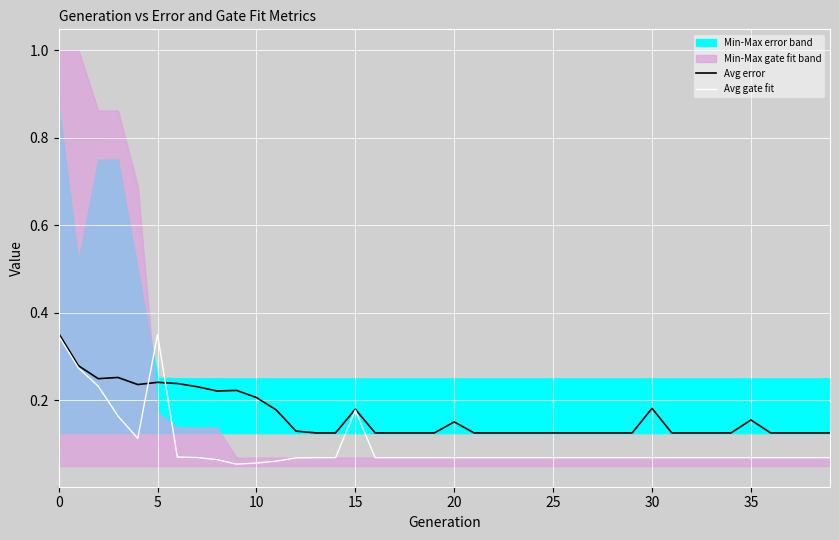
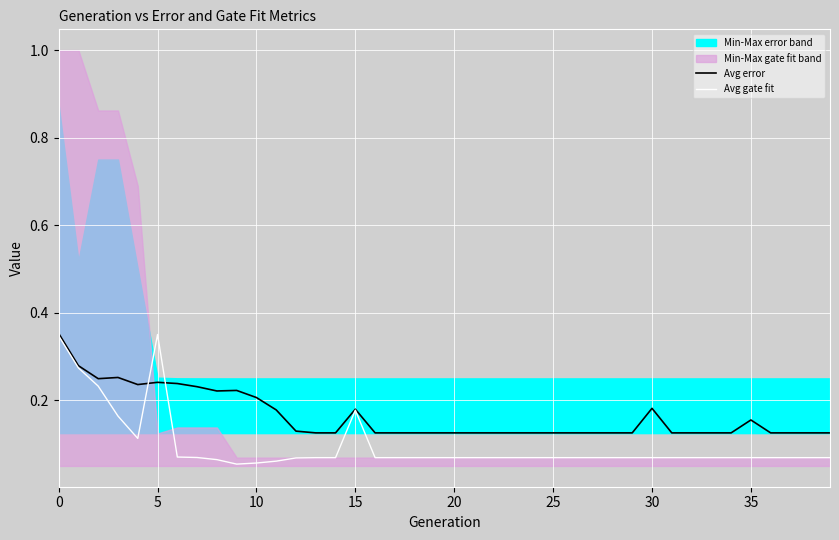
Min-Max gate fit band, 5: 0.17 -> 0.12
Avg error, 20: 0.15 -> 0.13
